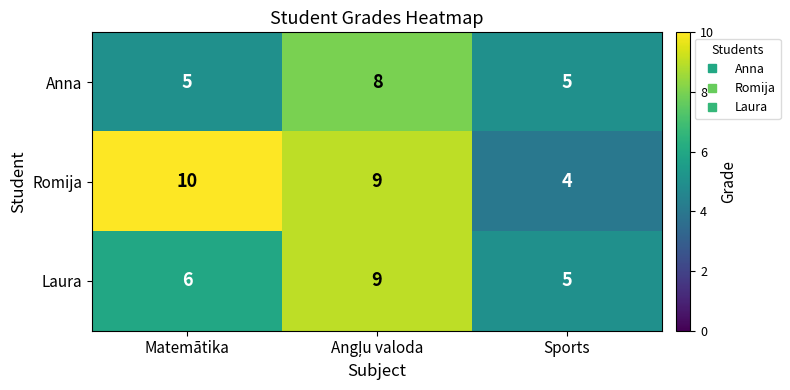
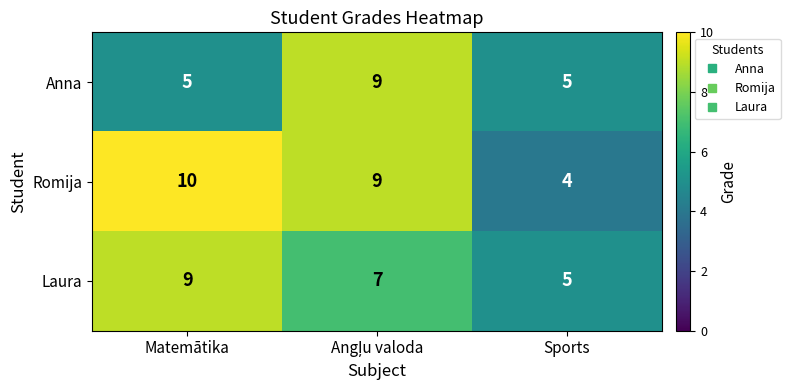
Anna, Angļu valoda: 8 -> 9
Laura, Matemātika: 6 -> 9
Laura, Angļu valoda: 9 -> 7
